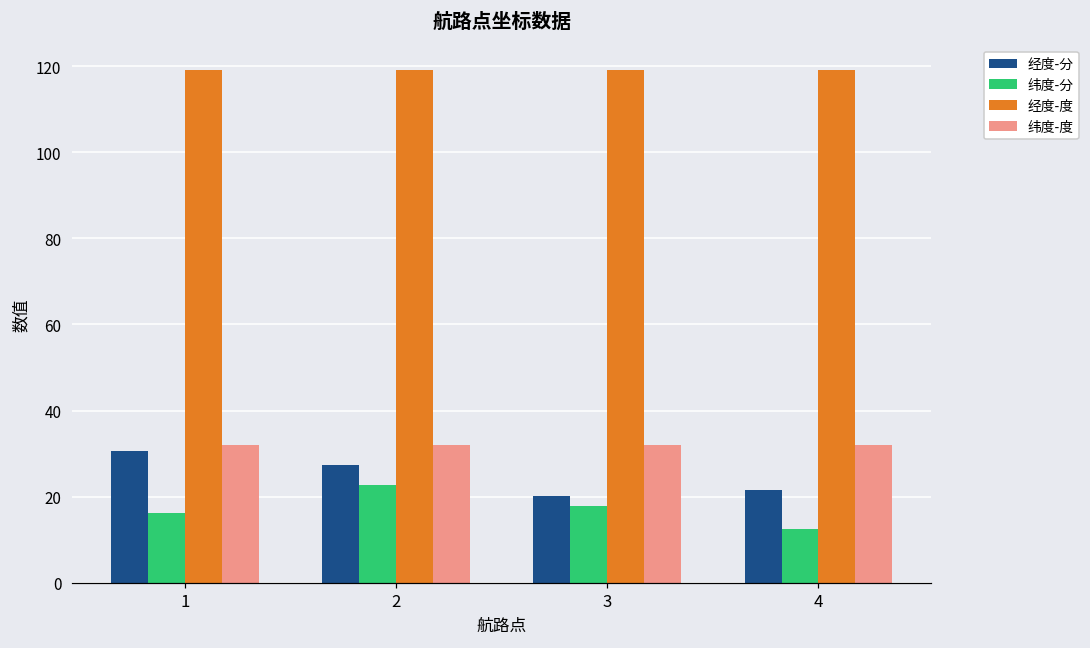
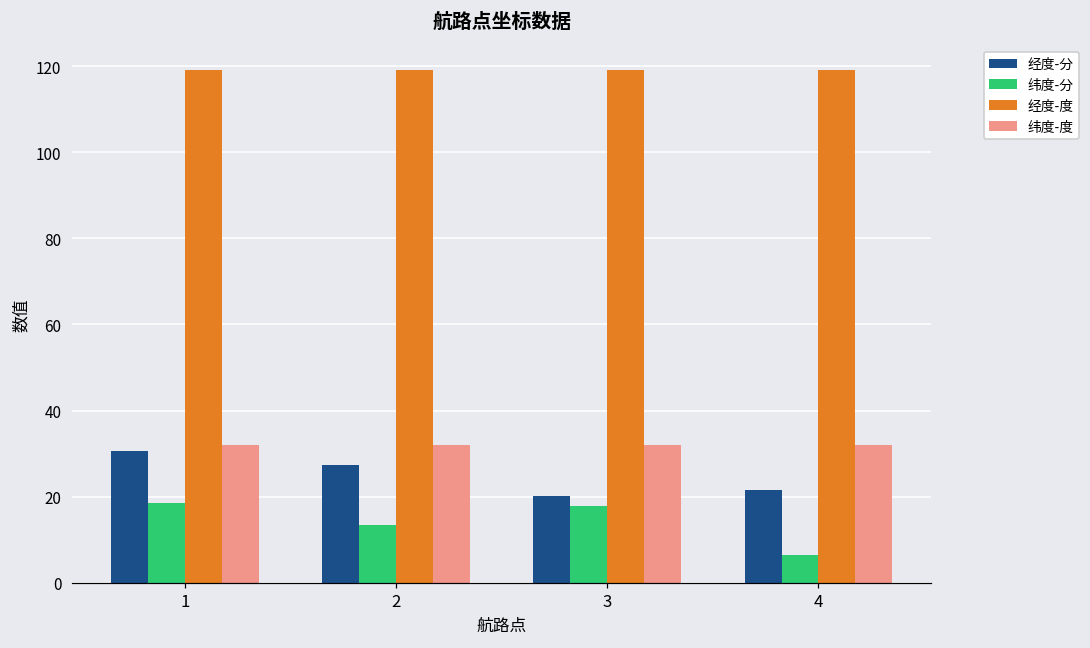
纬度-分, 1: 16 -> 19
纬度-分, 2: 23 -> 13
纬度-分, 4: 12 -> 6
